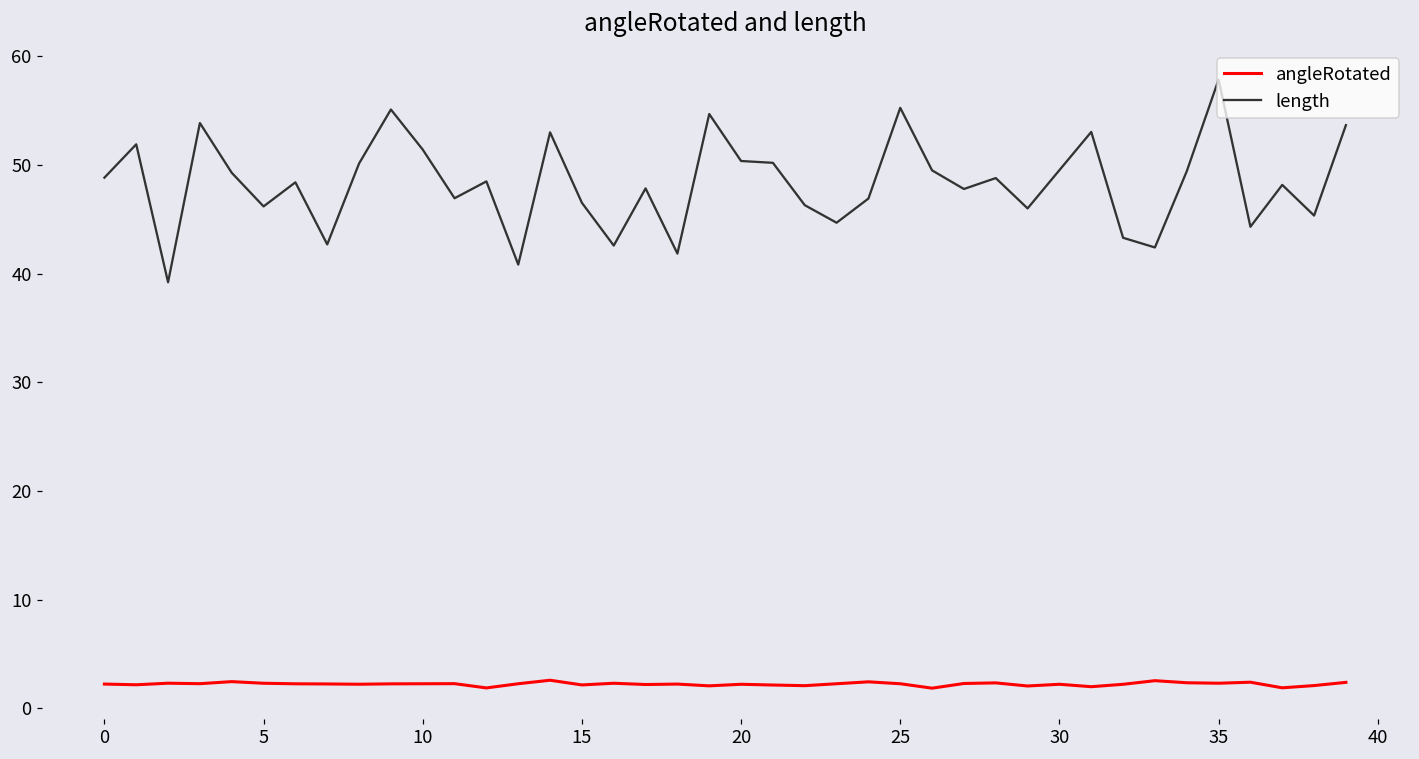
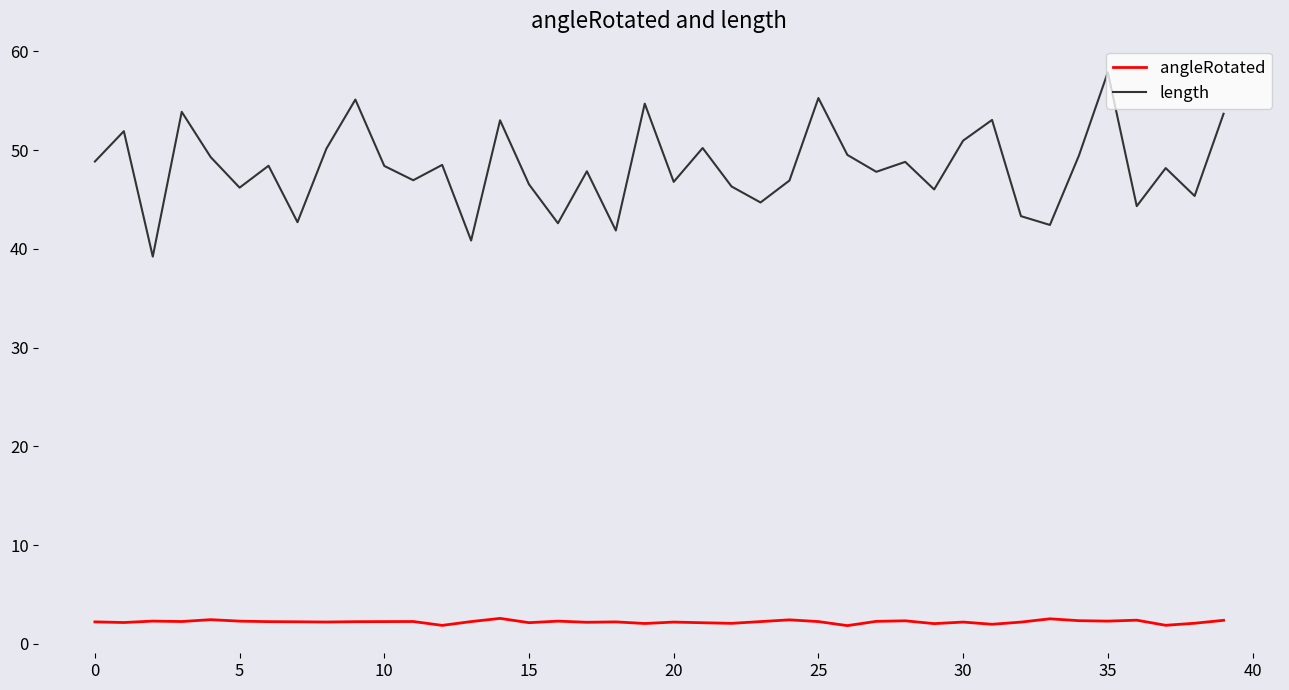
length, 10: 51 -> 48
length, 20: 50 -> 47
length, 30: 50 -> 51
